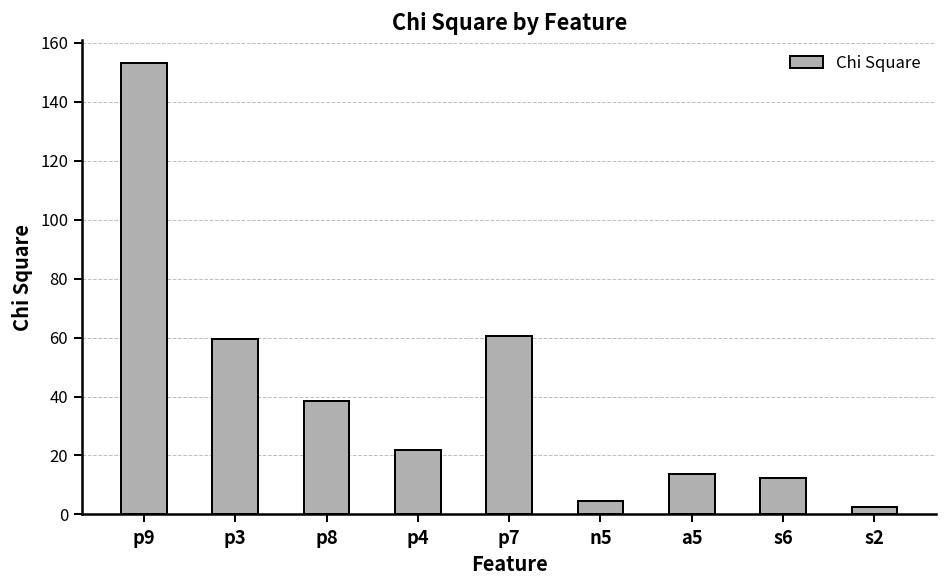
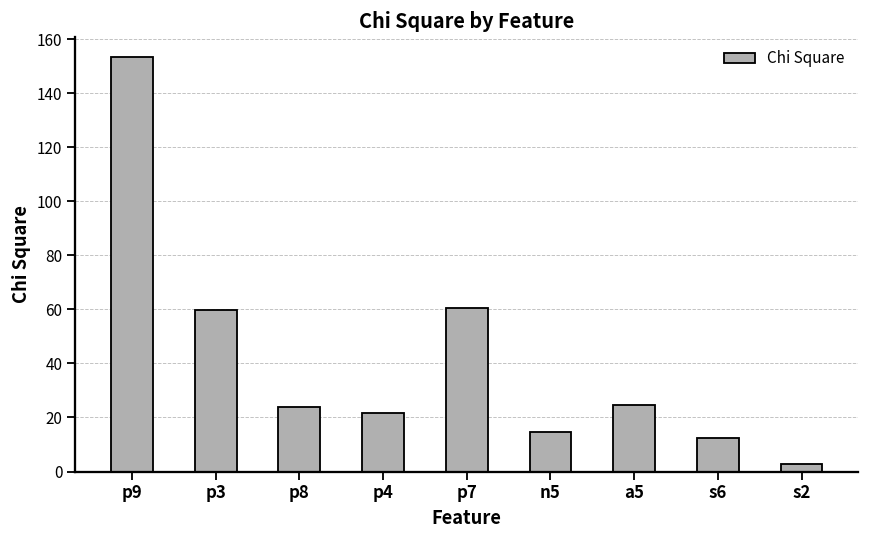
p8: 38 -> 24
n5: 5 -> 15
a5: 14 -> 25
